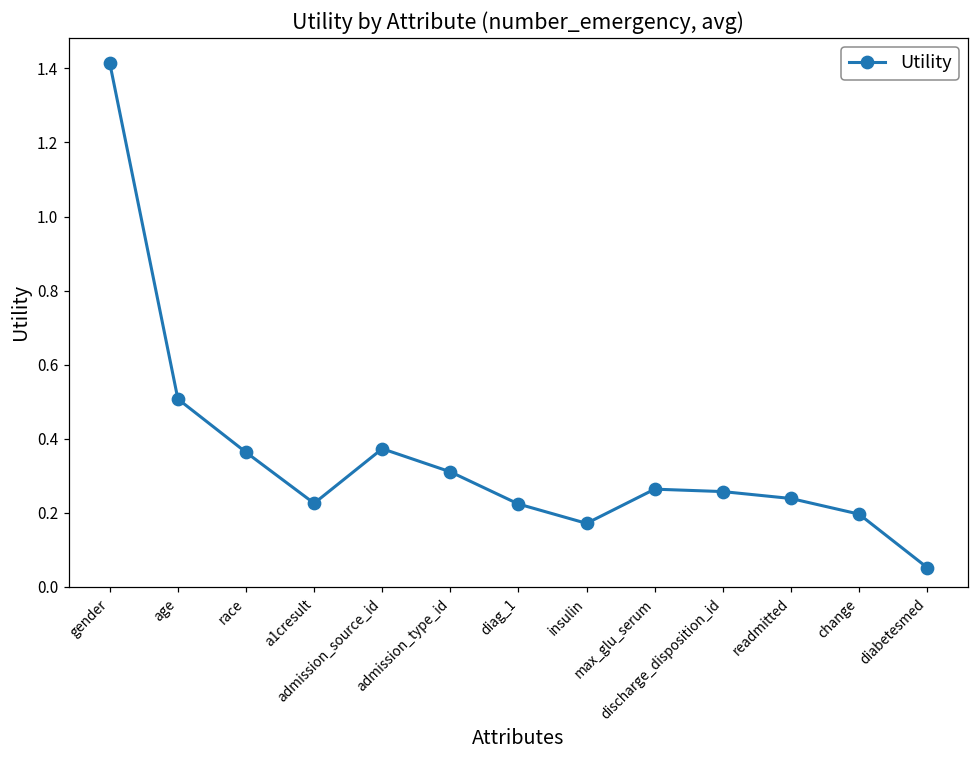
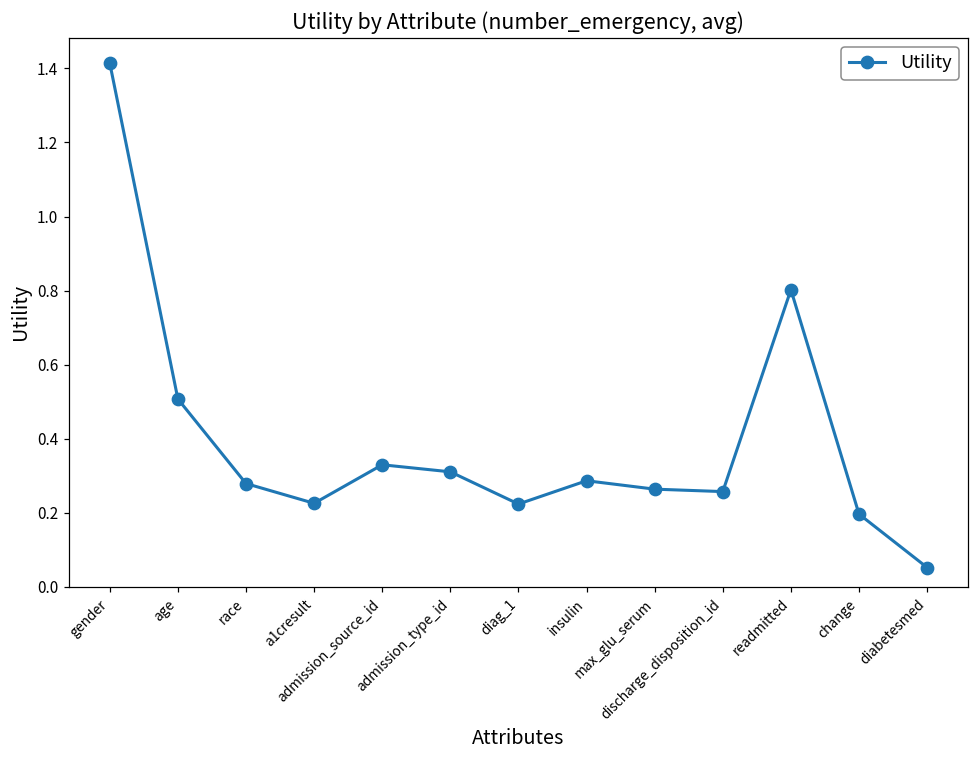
race: 0.36 -> 0.28
admission_source_id: 0.37 -> 0.33
insulin: 0.17 -> 0.29
readmitted: 0.24 -> 0.80
